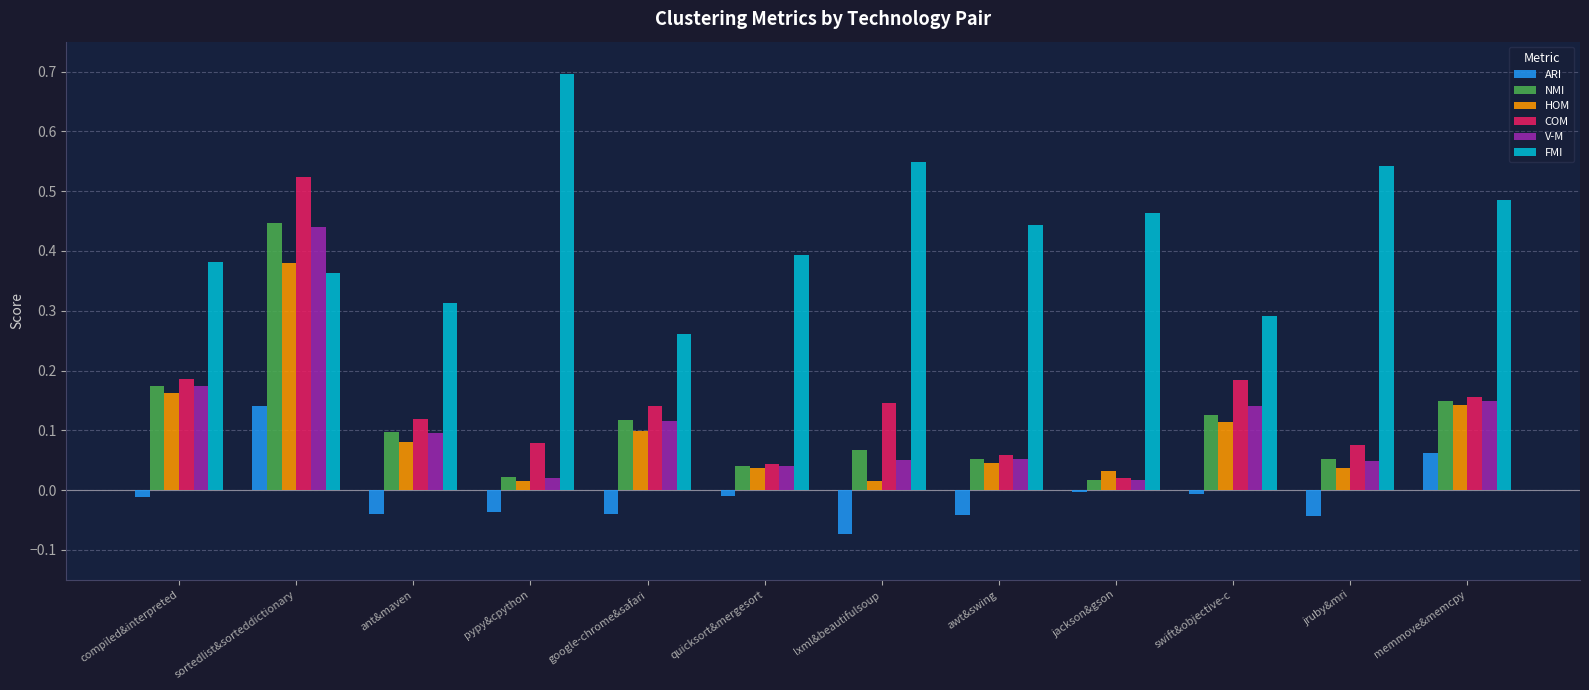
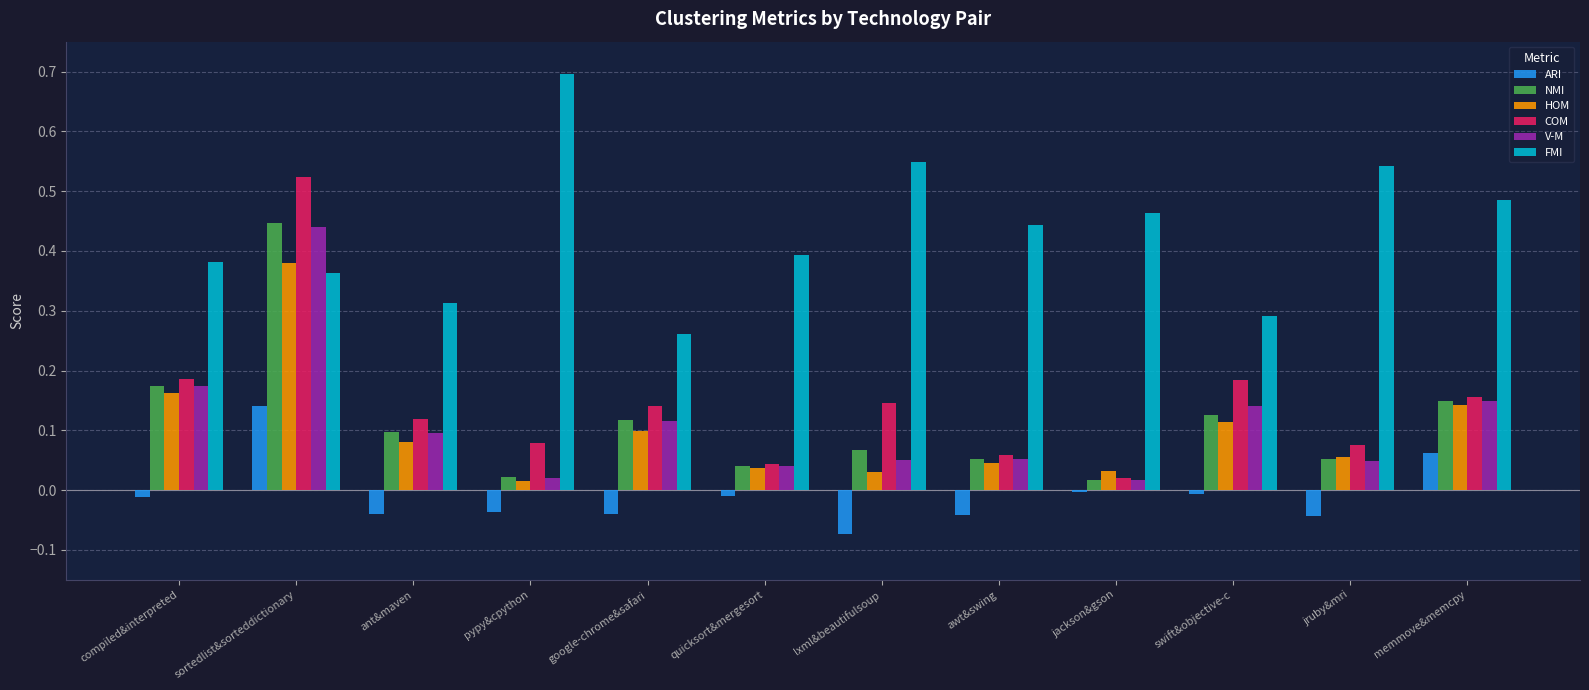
HOM, lxml&beautifulsoup: 0.02 -> 0.03
HOM, jruby&mri: 0.04 -> 0.06
